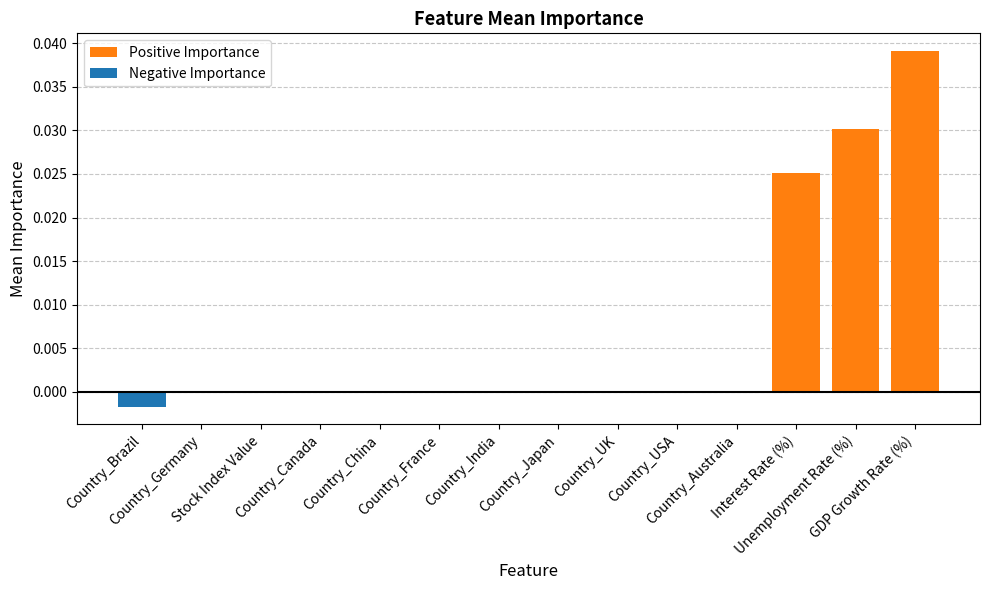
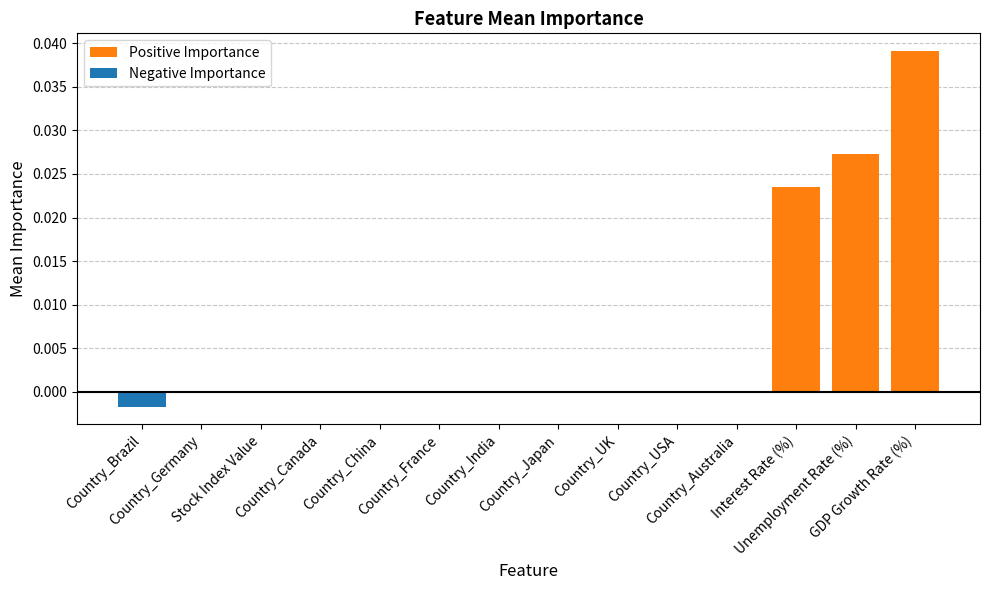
Positive Importance, Interest Rate (%): 0.025 -> 0.024
Positive Importance, Unemployment Rate (%): 0.030 -> 0.027
